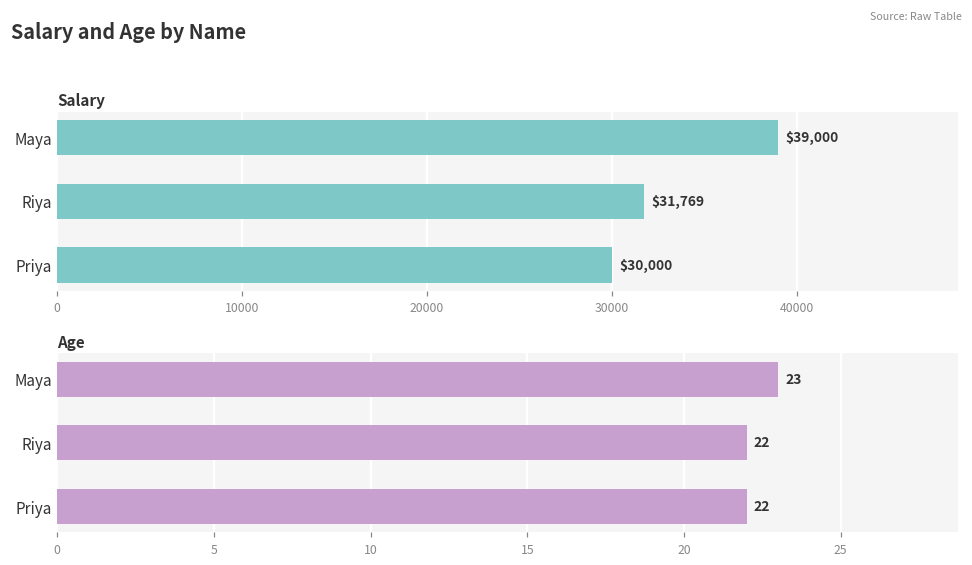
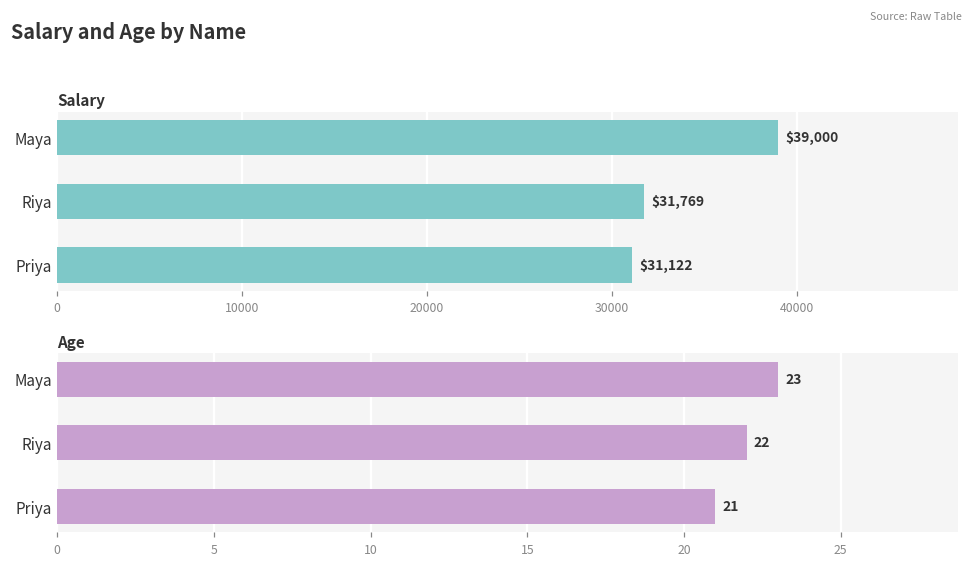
Salary, Priya: $30,000 -> $31,122
Age, Priya: 22 -> 21
